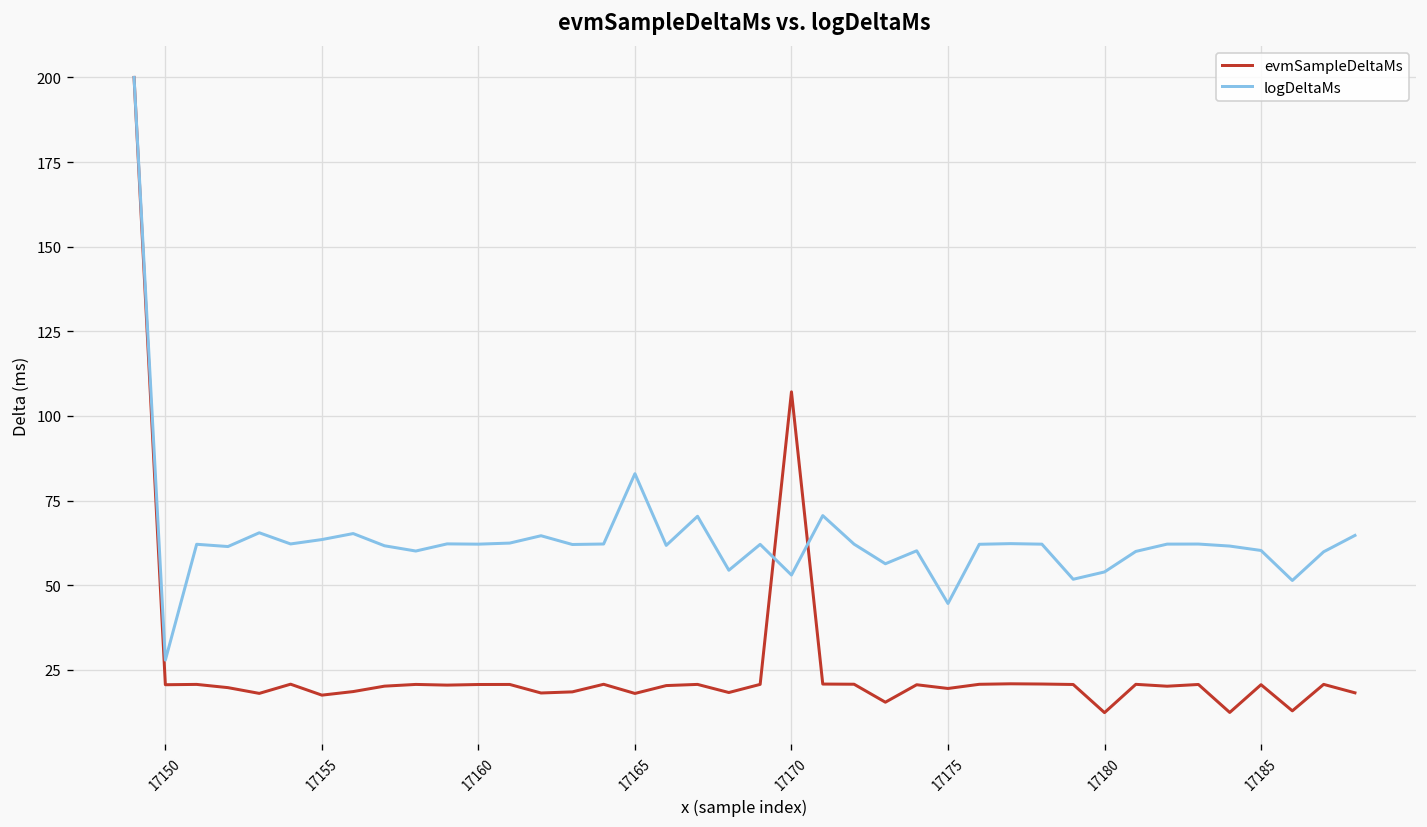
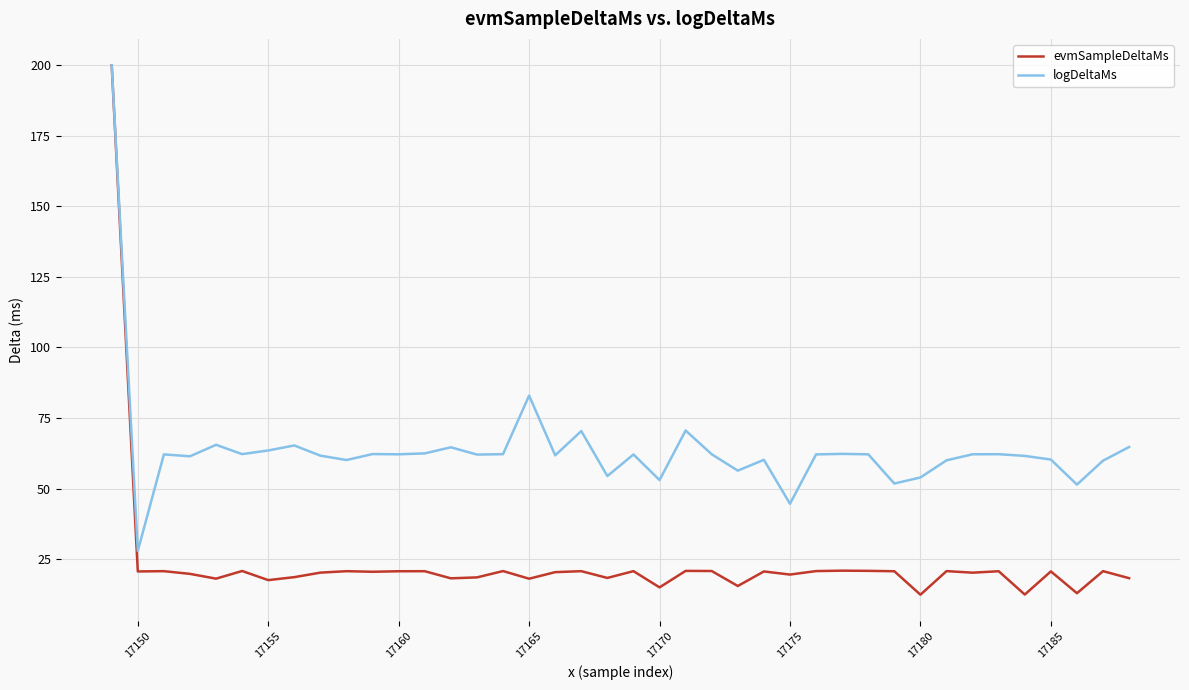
evmSampleDeltaMs, 17170: 107 -> 15
